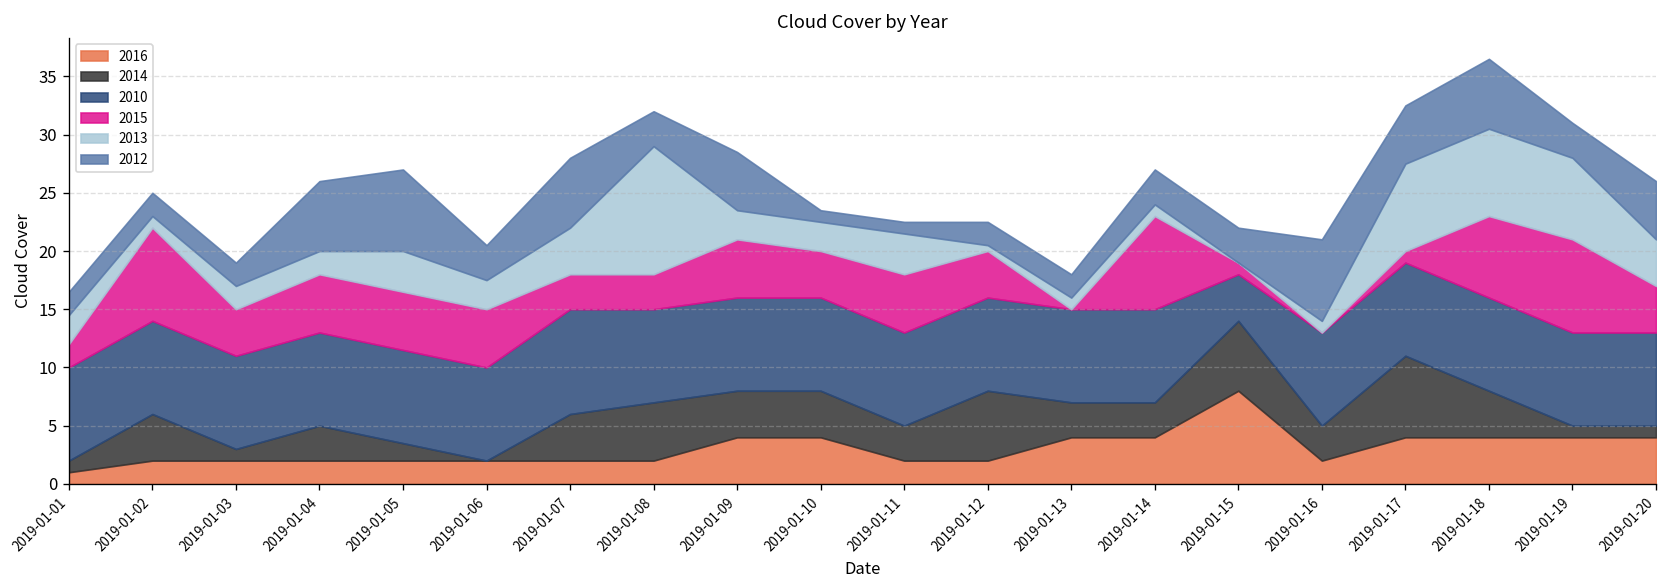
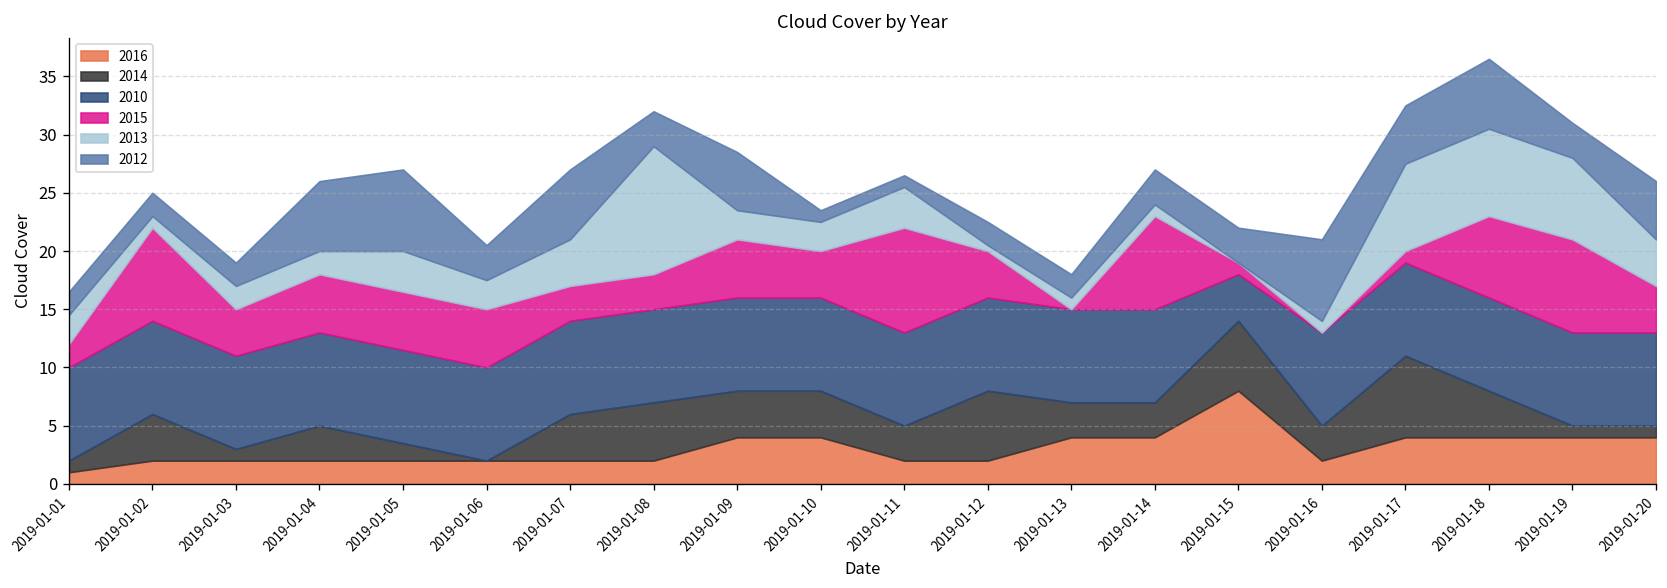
2010, 2019-01-07: 9 -> 8
2015, 2019-01-11: 5 -> 9
